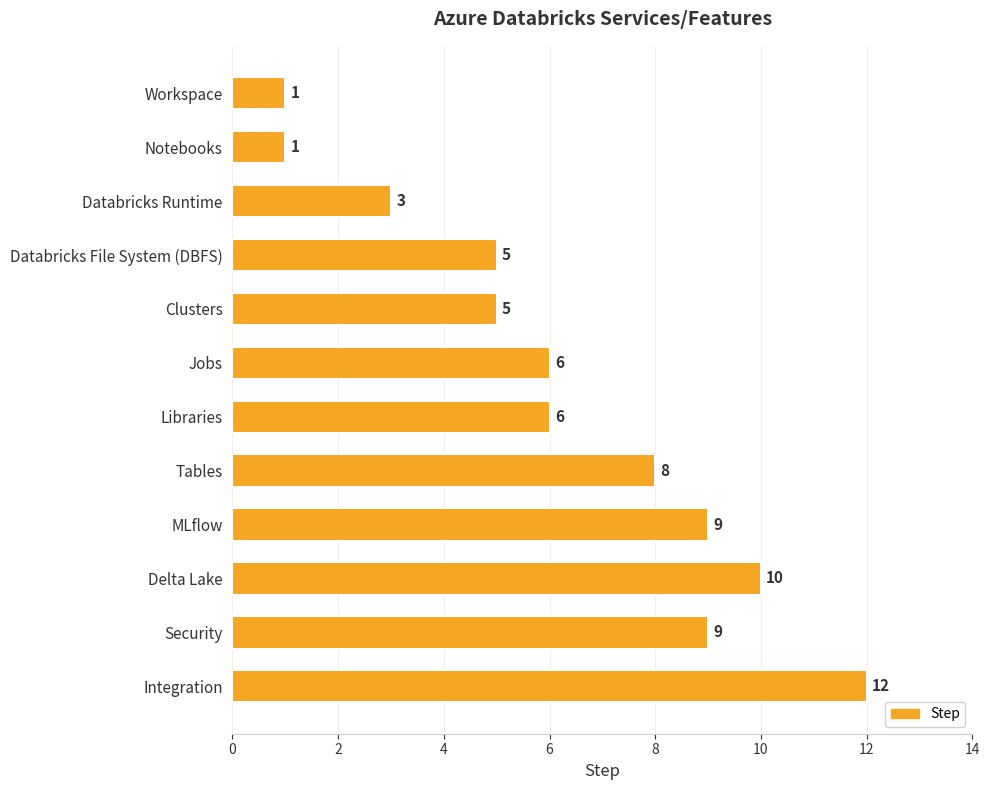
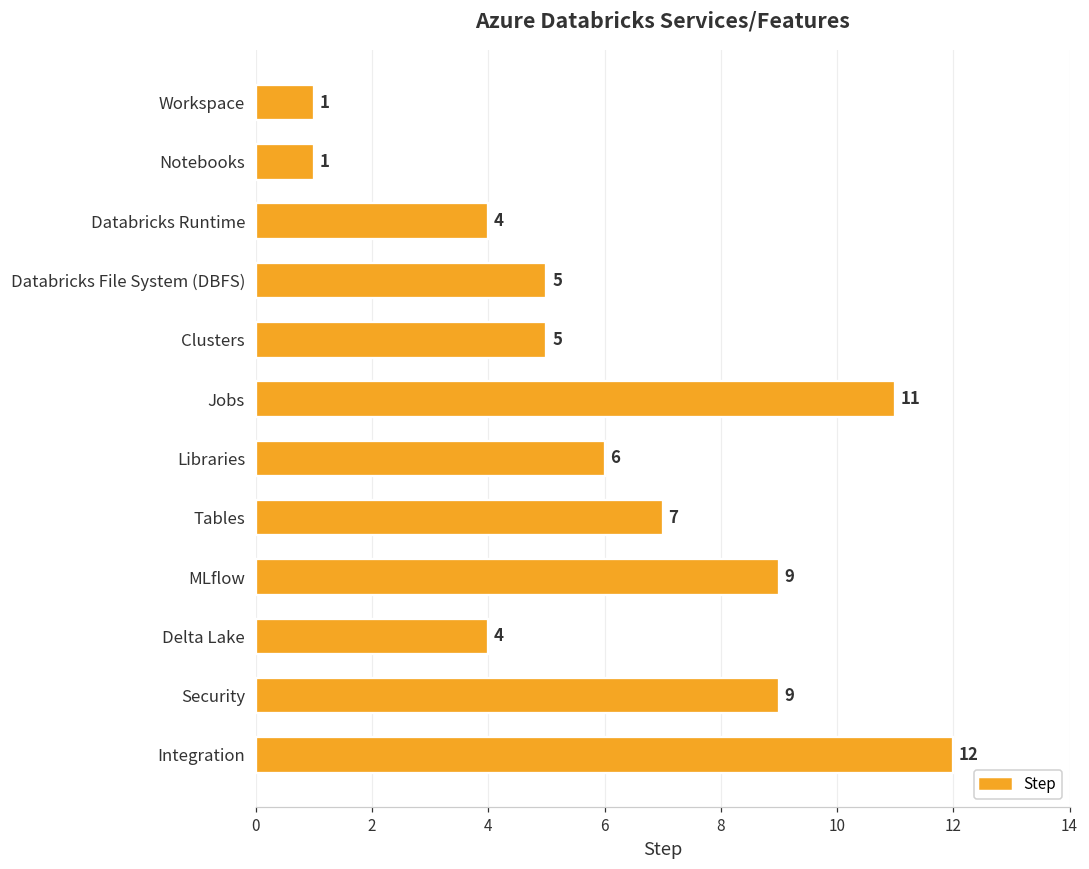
Databricks Runtime: 3 -> 4
Jobs: 6 -> 11
Tables: 8 -> 7
Delta Lake: 10 -> 4
